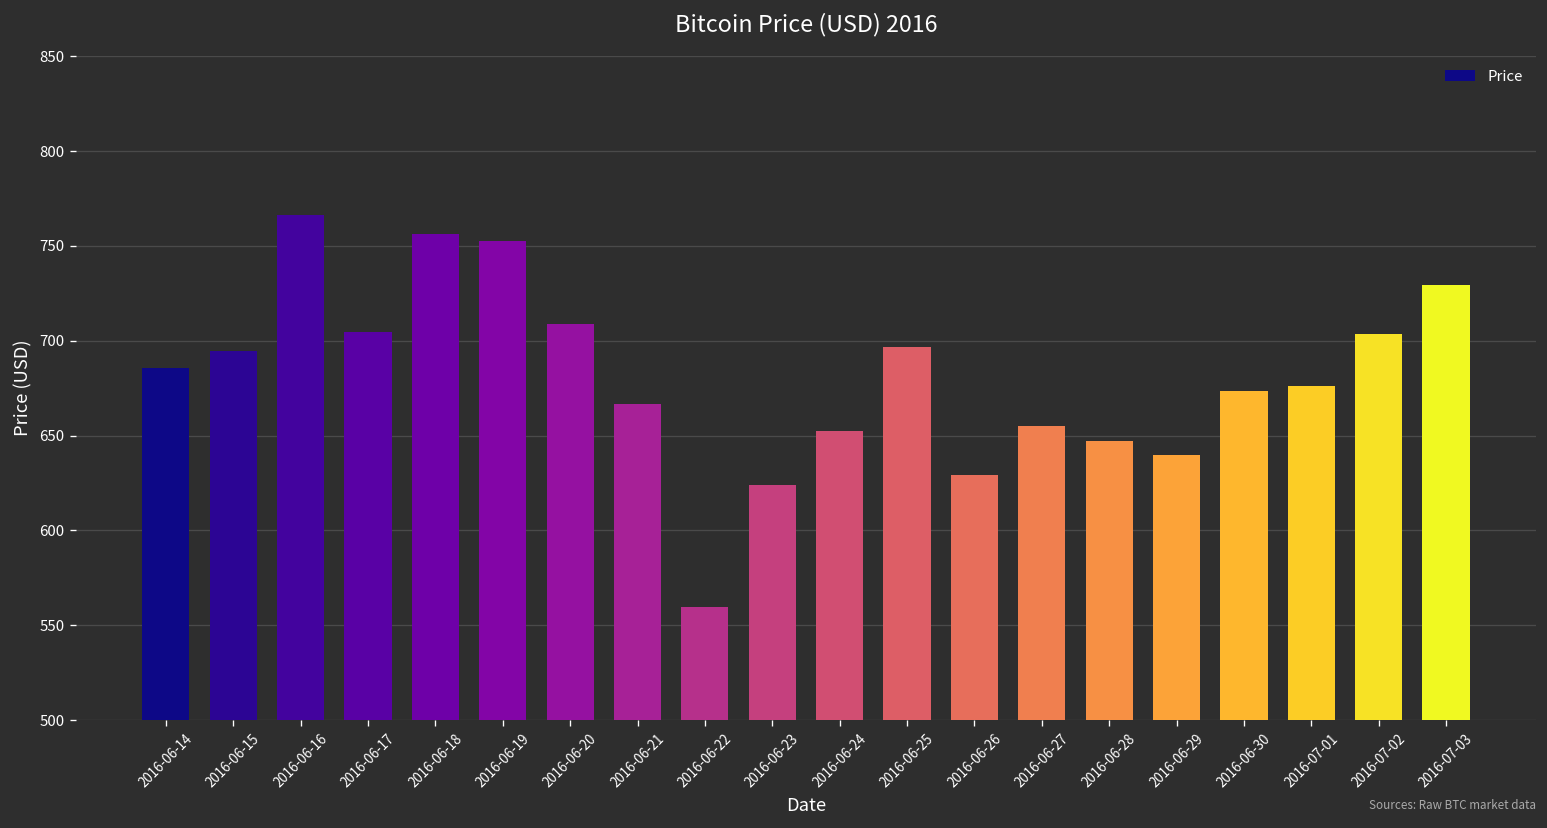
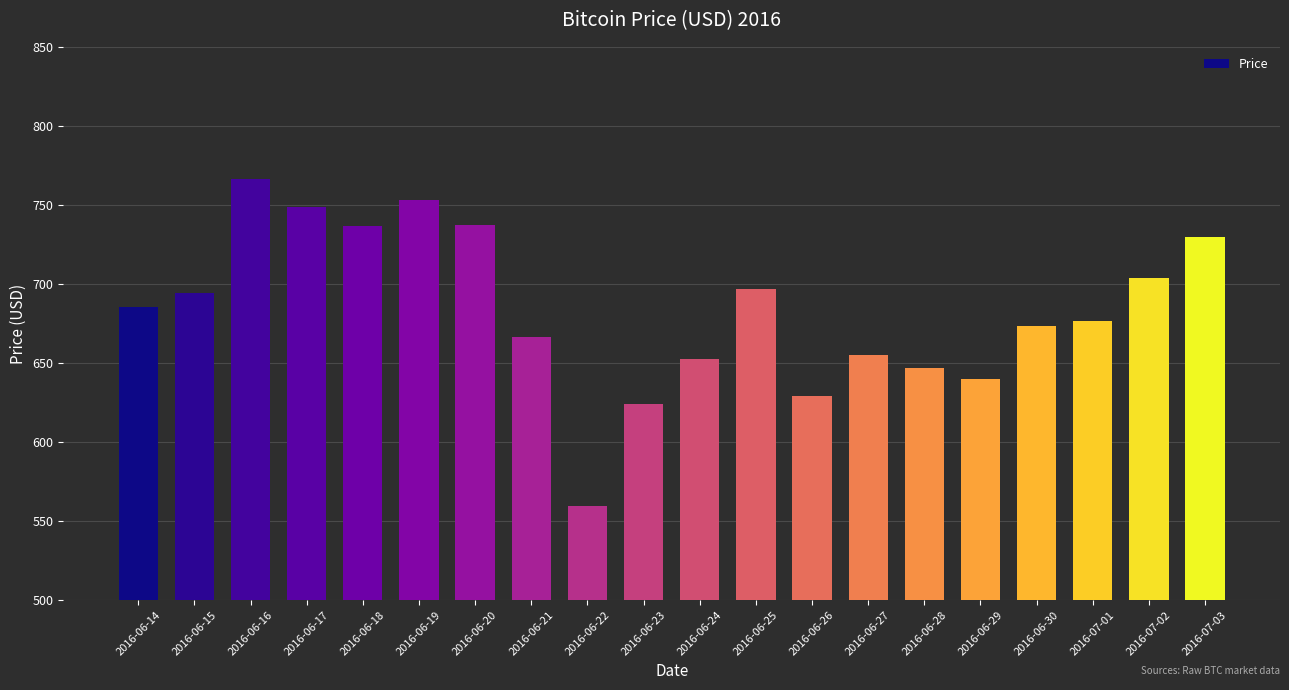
2016-06-17: 704 -> 749
2016-06-18: 756 -> 737
2016-06-20: 709 -> 737
